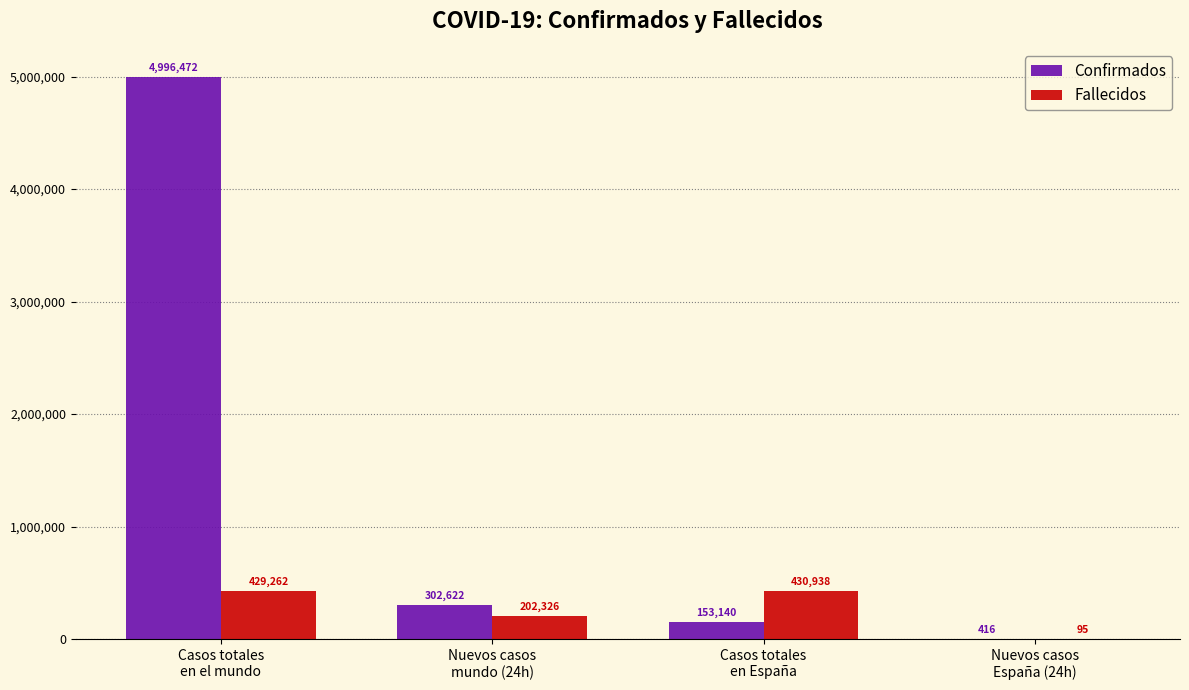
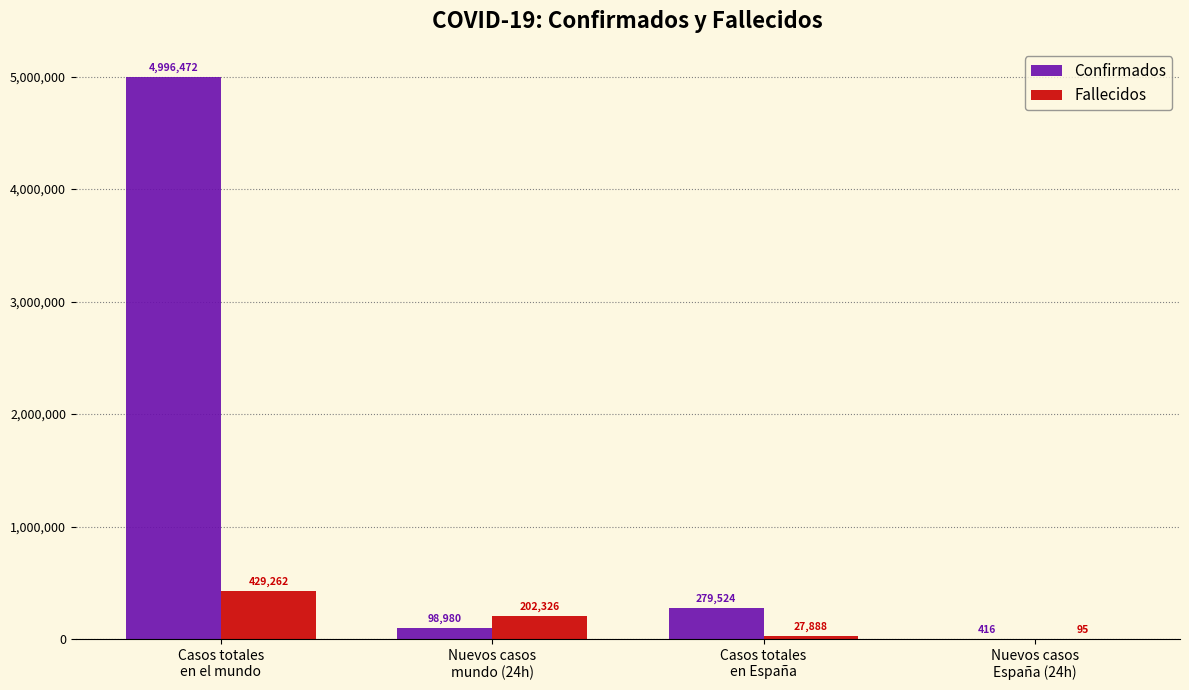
Confirmados, Nuevos casos mundo (24h): 302,622 -> 98,980
Confirmados, Casos totales en España: 153,140 -> 279,524
Fallecidos, Casos totales en España: 430,938 -> 27,888
